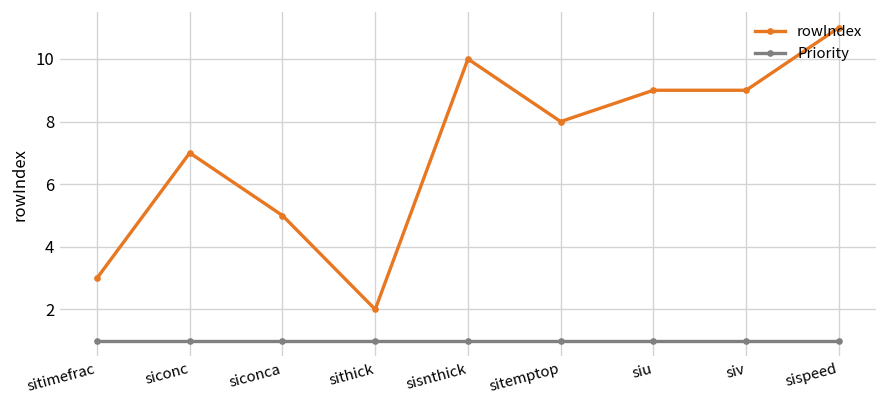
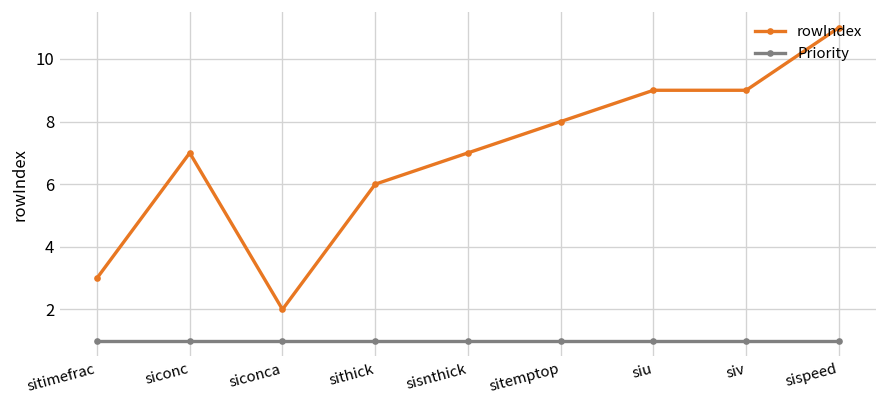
rowIndex, siconca: 5 -> 2
rowIndex, sithick: 2 -> 6
rowIndex, sisnthick: 10 -> 7
